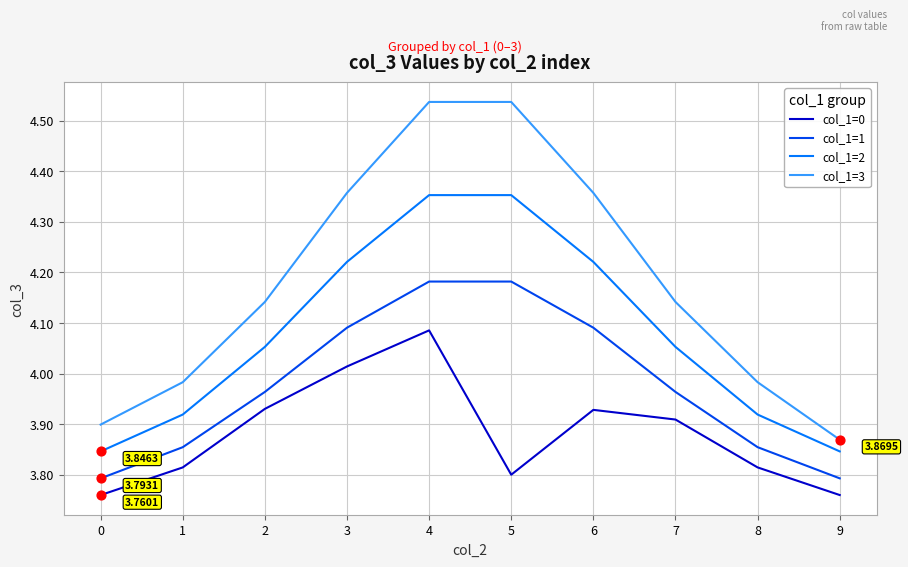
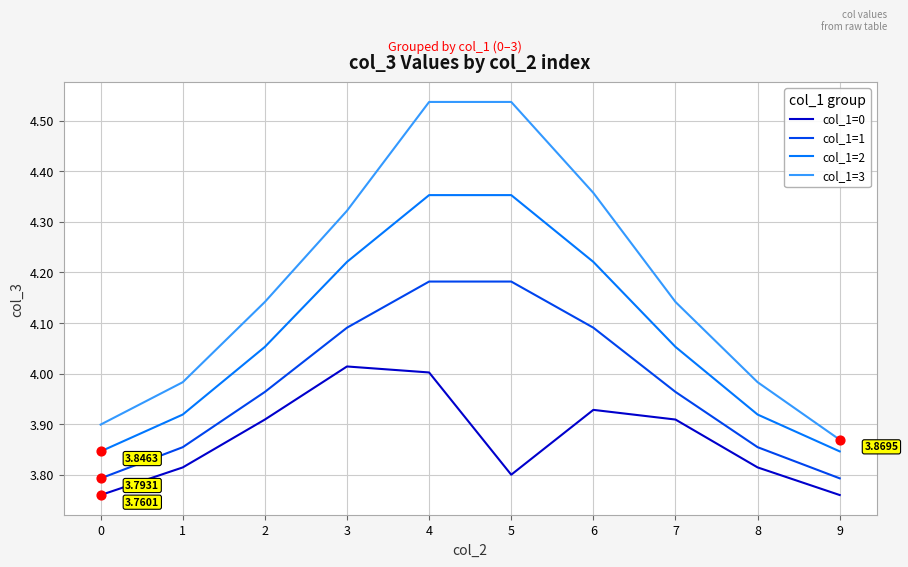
col_1=0, 2: 3.93 -> 3.91
col_1=3, 3: 4.36 -> 4.32
col_1=0, 4: 4.09 -> 4.00
